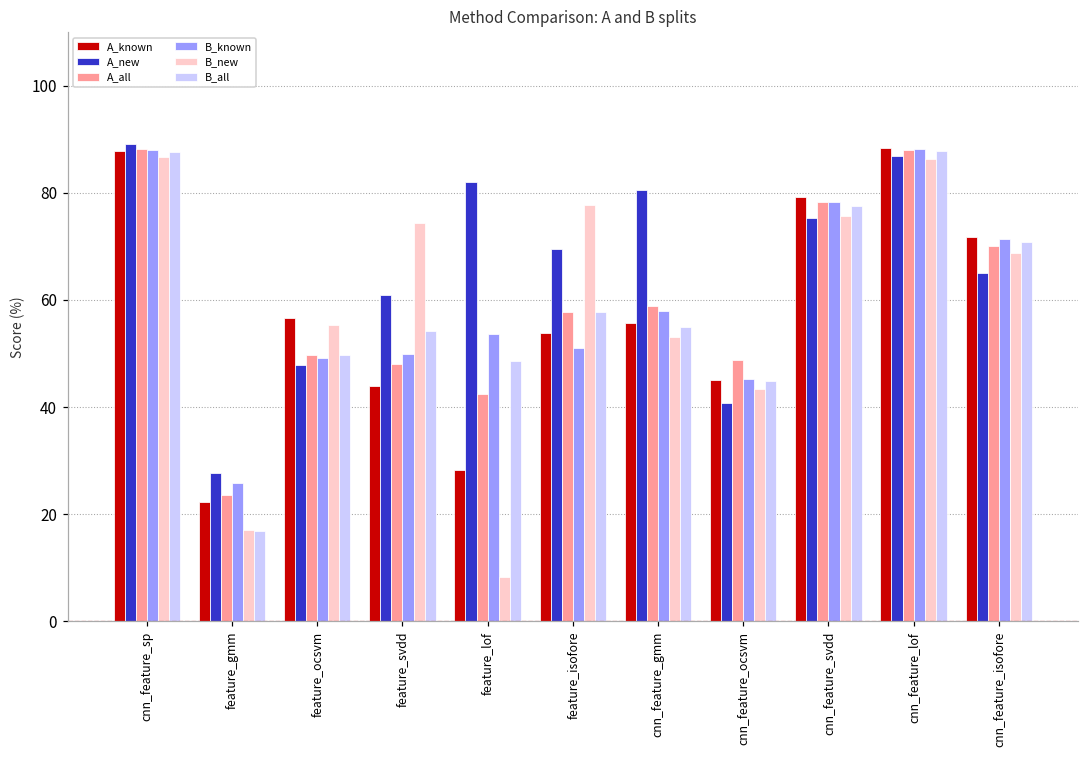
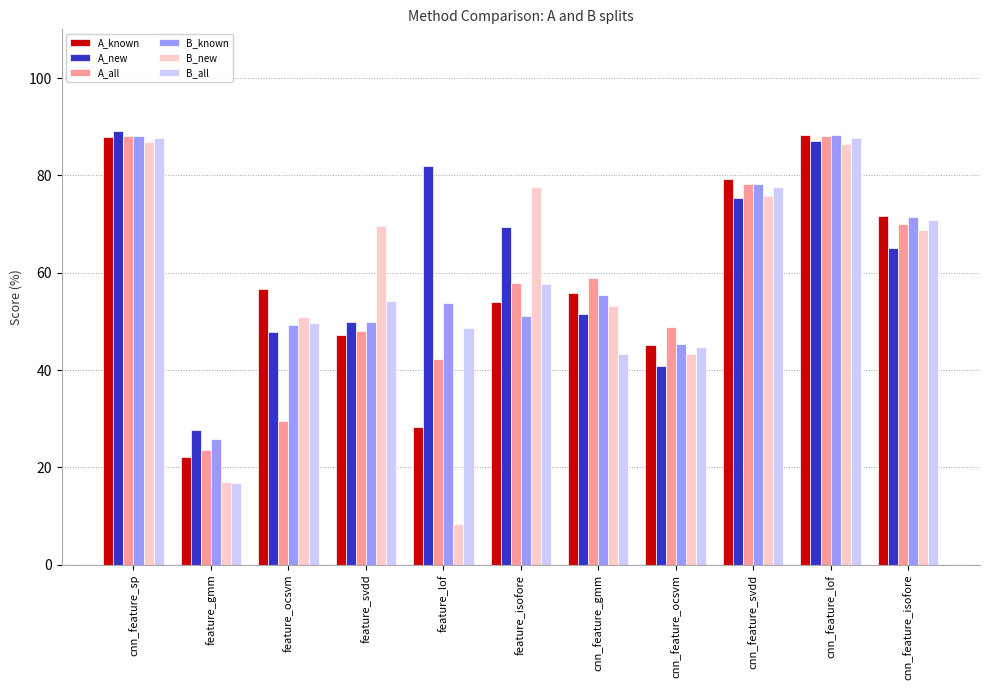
A_all, feature_ocsvm: 50 -> 29
B_new, feature_ocsvm: 55 -> 51
A_known, feature_svdd: 44 -> 47
A_new, feature_svdd: 61 -> 50
B_new, feature_svdd: 74 -> 70
A_new, cnn_feature_gmm: 80 -> 51
B_known, cnn_feature_gmm: 58 -> 55
B_all, cnn_feature_gmm: 55 -> 43
